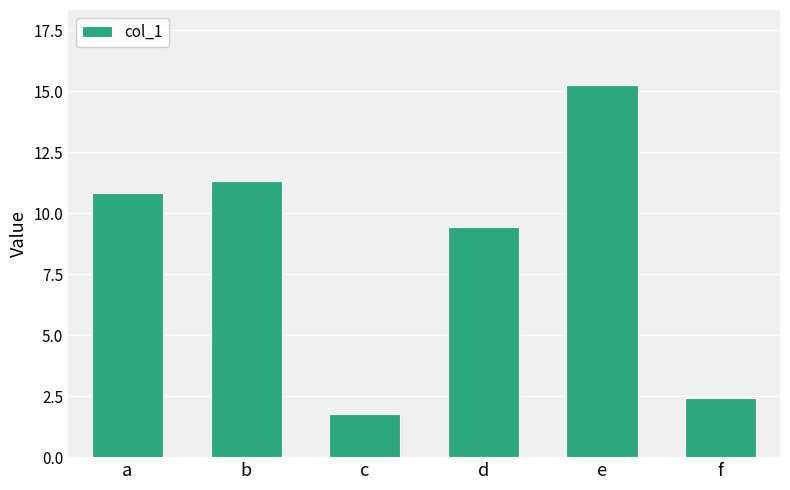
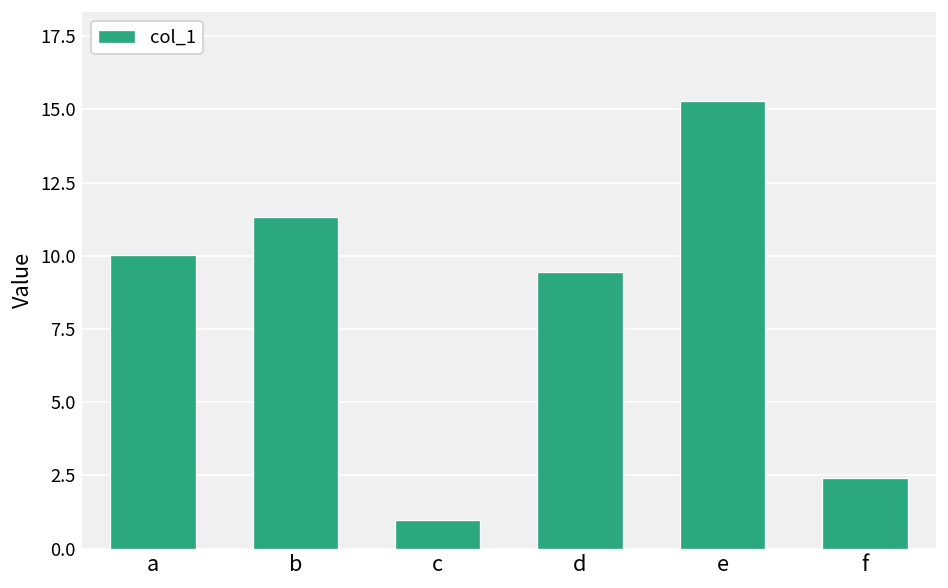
a: 10.8 -> 10.0
c: 1.8 -> 1.0
